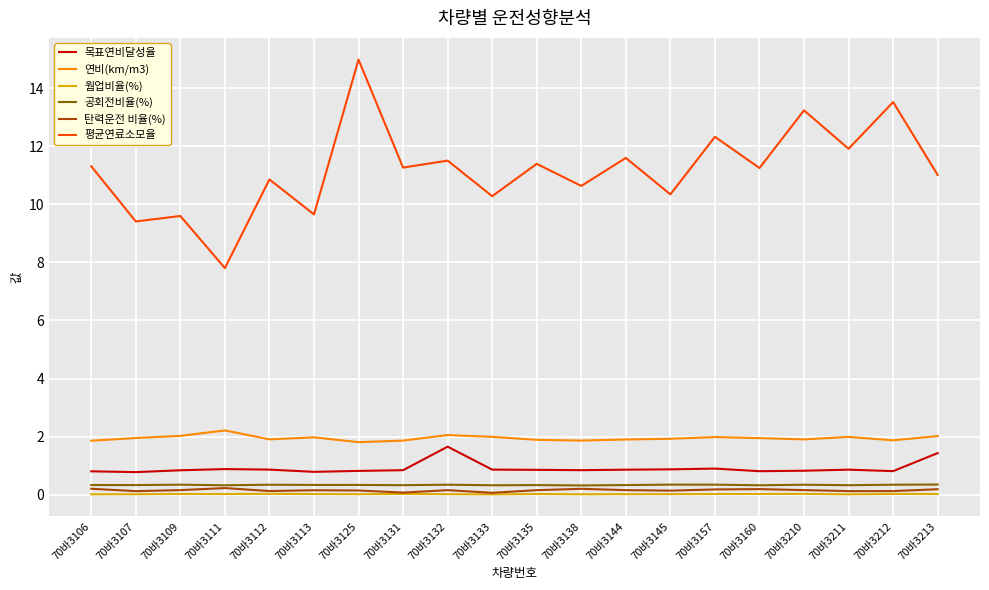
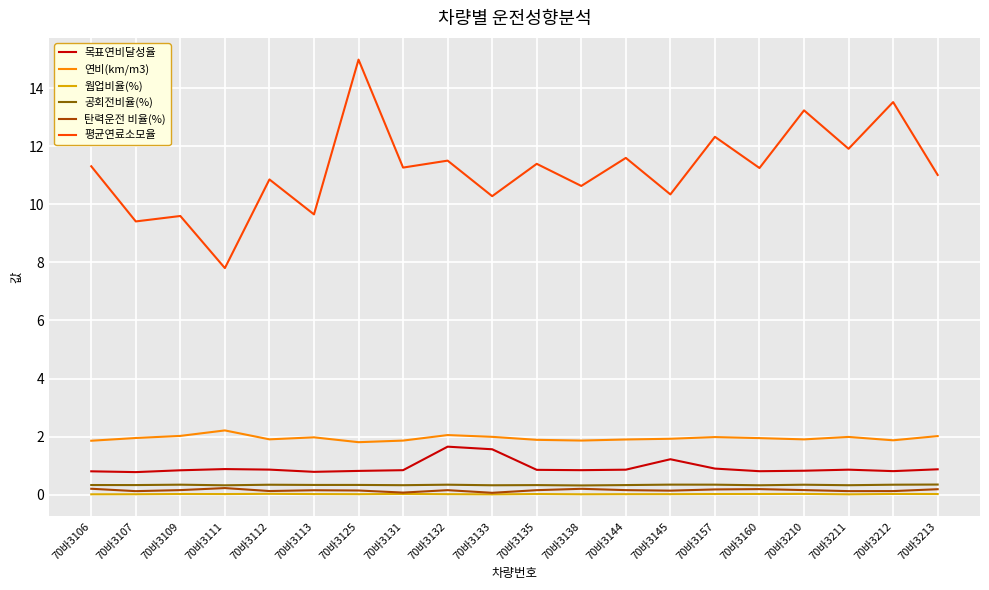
목표연비달성율, 70바3133: 0.9 -> 1.6
목표연비달성율, 70바3145: 0.9 -> 1.2
목표연비달성율, 70바3213: 1.4 -> 0.9
